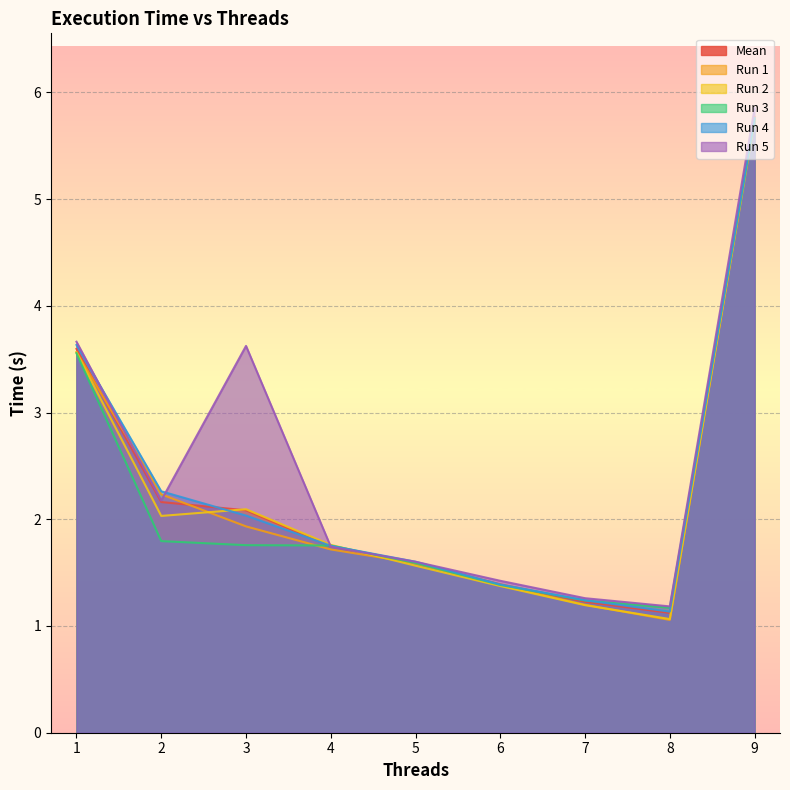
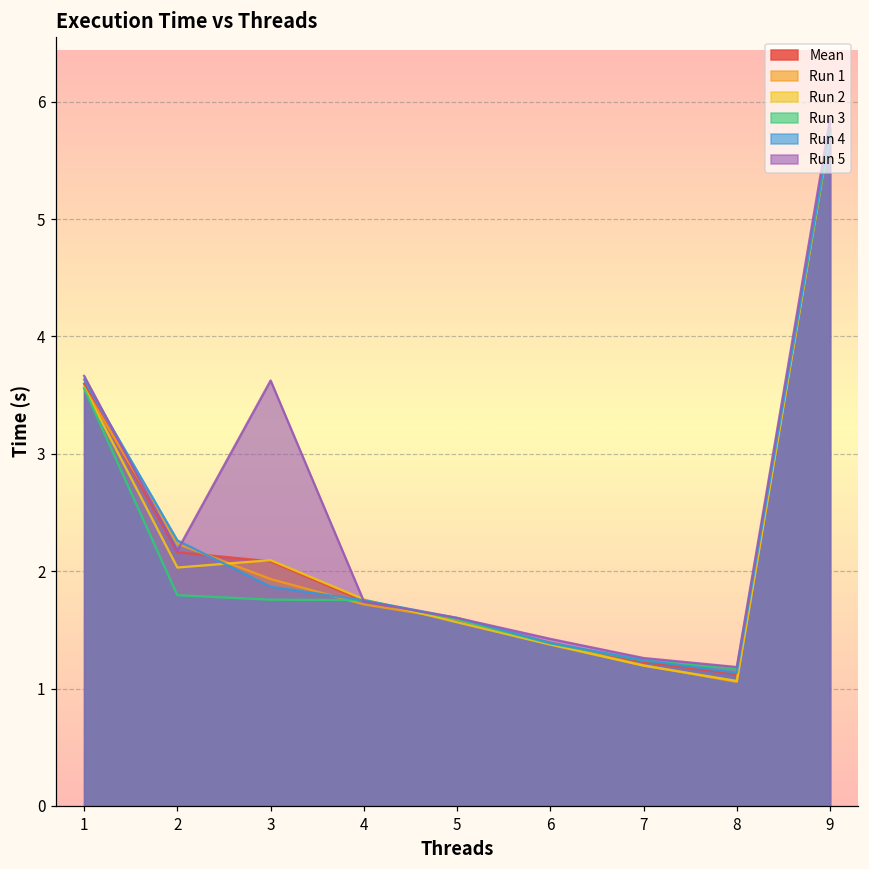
Run 4, 3: 2.03 -> 1.87
